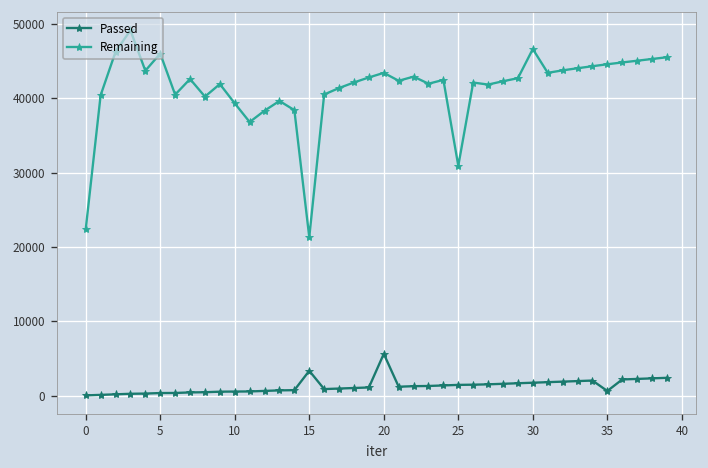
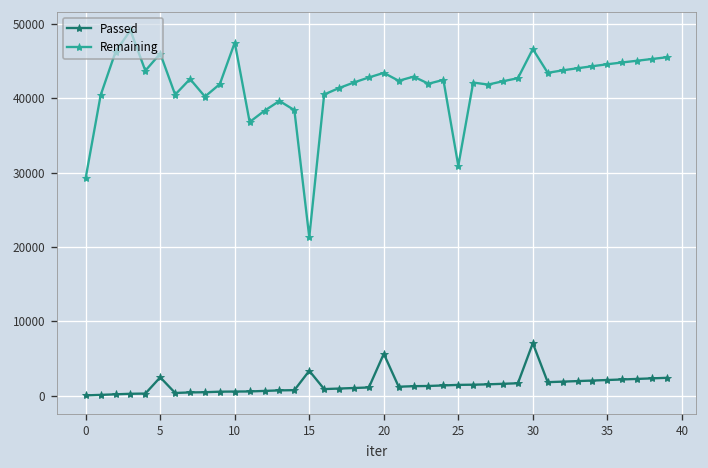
Remaining, 0: 22000 -> 29000
Passed, 5: 0 -> 2000
Remaining, 10: 39000 -> 48000
Passed, 30: 2000 -> 7000
Passed, 35: 1000 -> 2000
